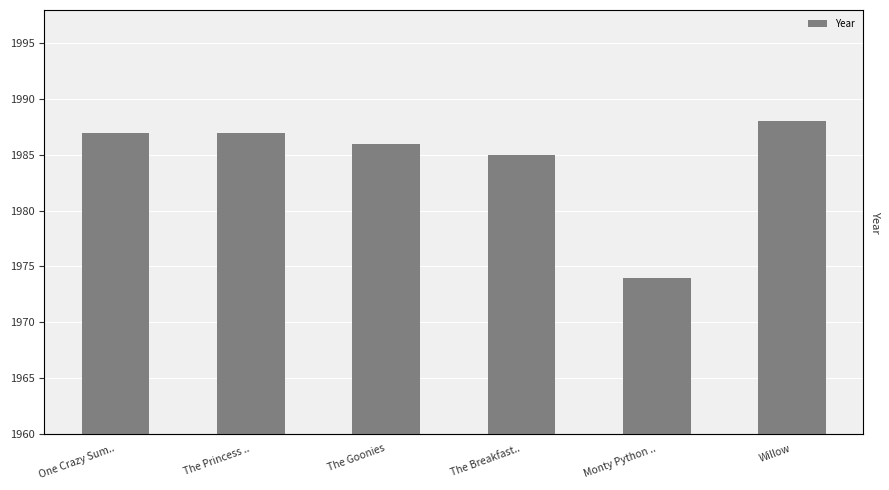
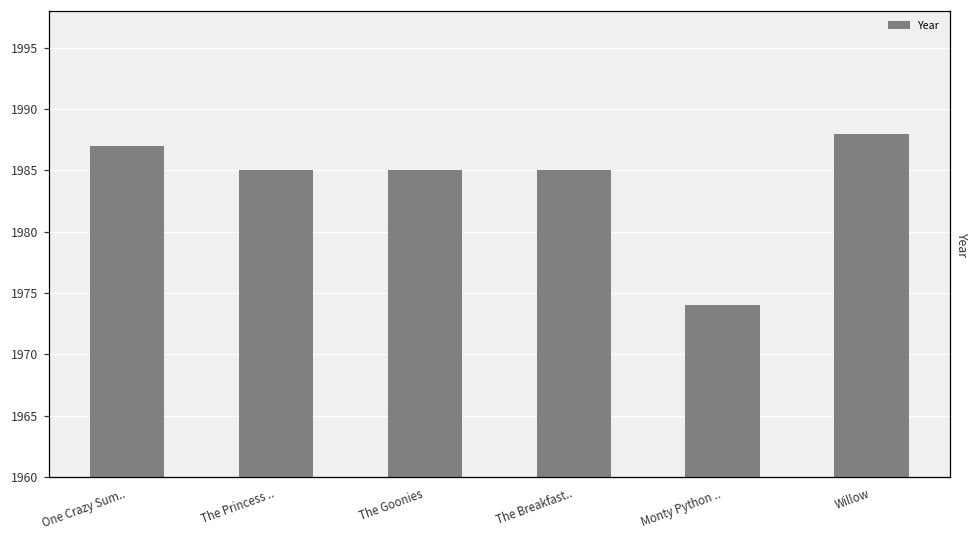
The Princess ..: 1987 -> 1985
The Goonies: 1986 -> 1985
